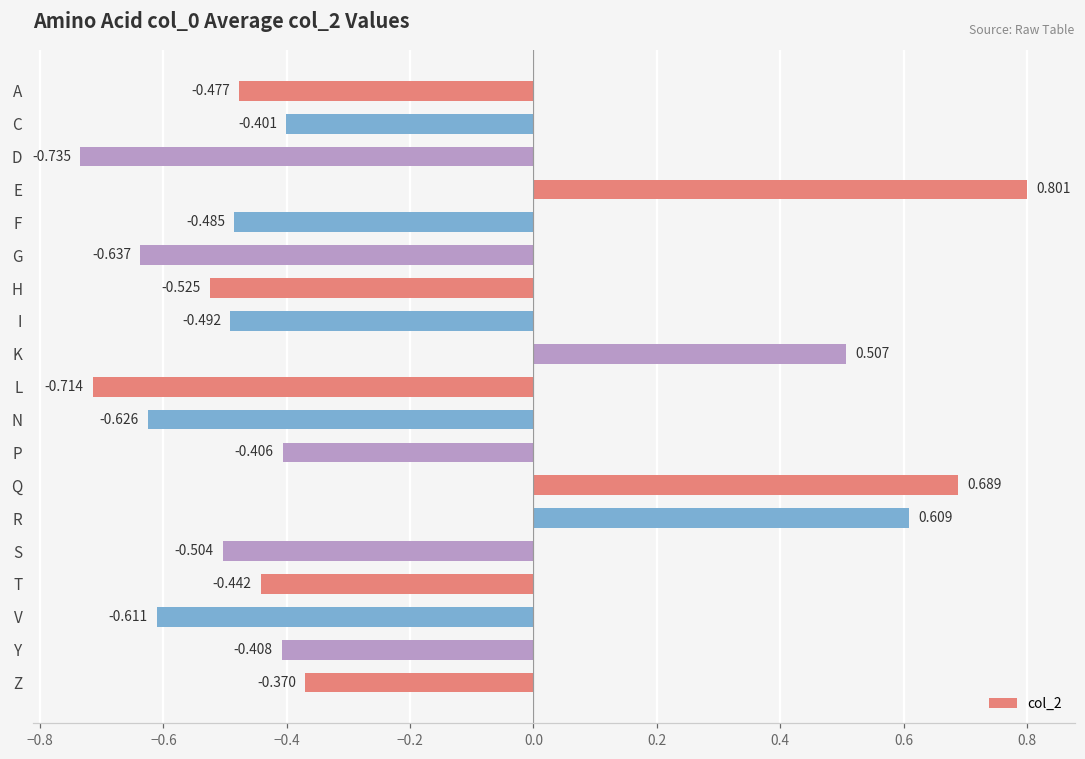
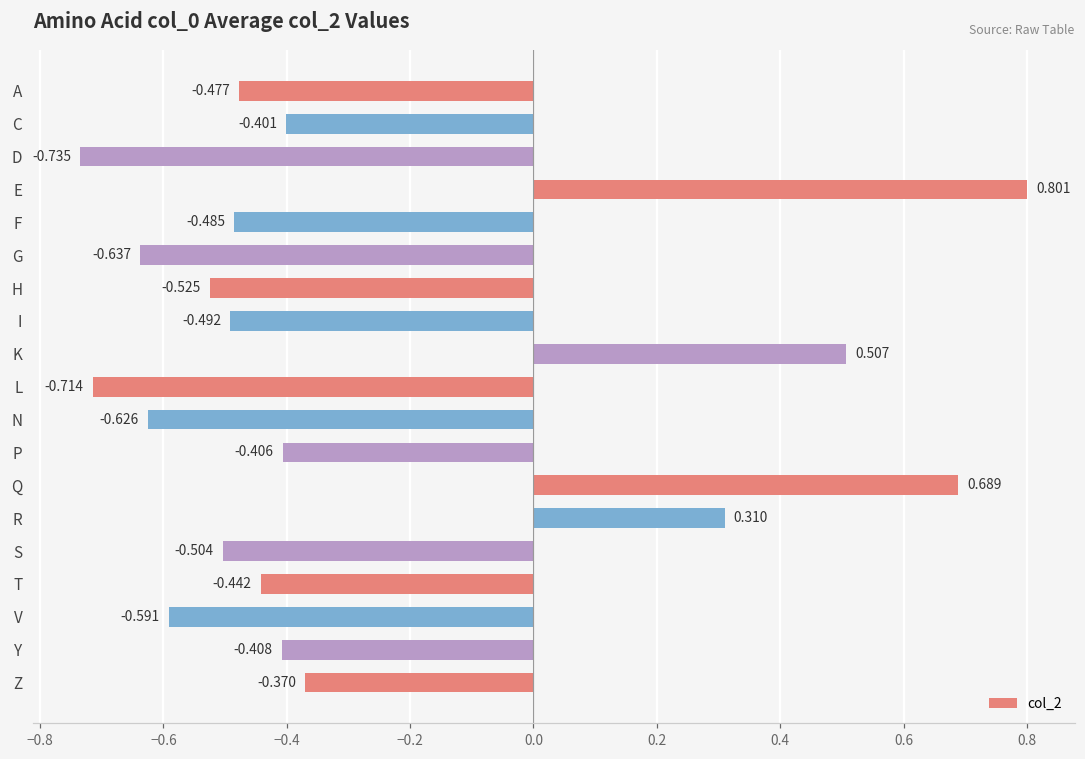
R: 0.609 -> 0.310
V: -0.611 -> -0.591
